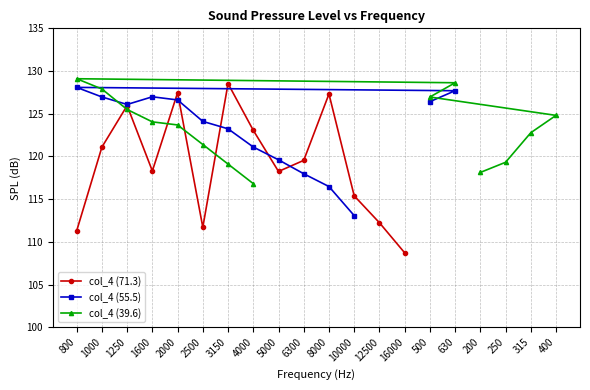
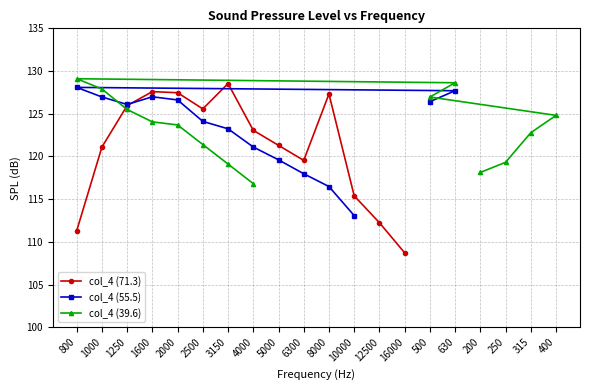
col_4 (71.3), 1600: 118 -> 128
col_4 (71.3), 2500: 112 -> 126
col_4 (71.3), 5000: 118 -> 121
